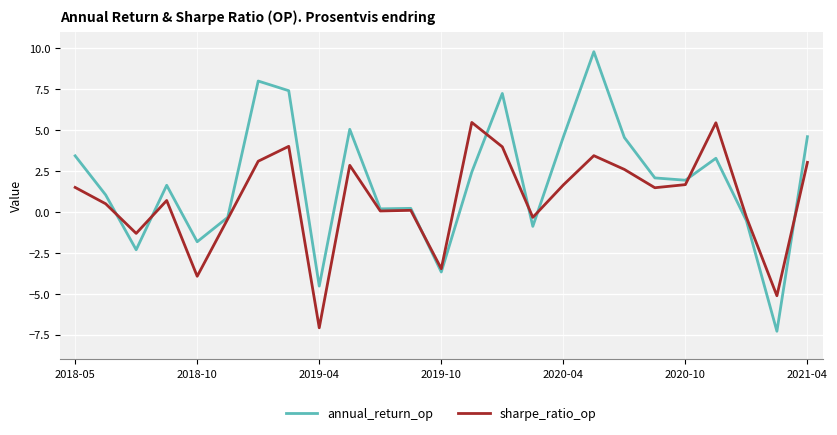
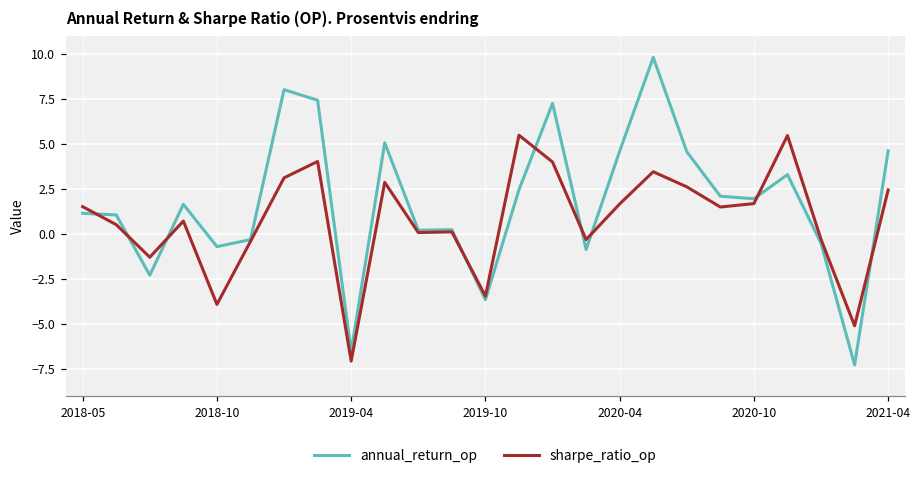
annual_return_op, 2018-05: 3.4 -> 1.1
annual_return_op, 2018-10: -1.8 -> -0.7
annual_return_op, 2019-04: -4.5 -> -6.6
sharpe_ratio_op, 2021-04: 3.0 -> 2.4
